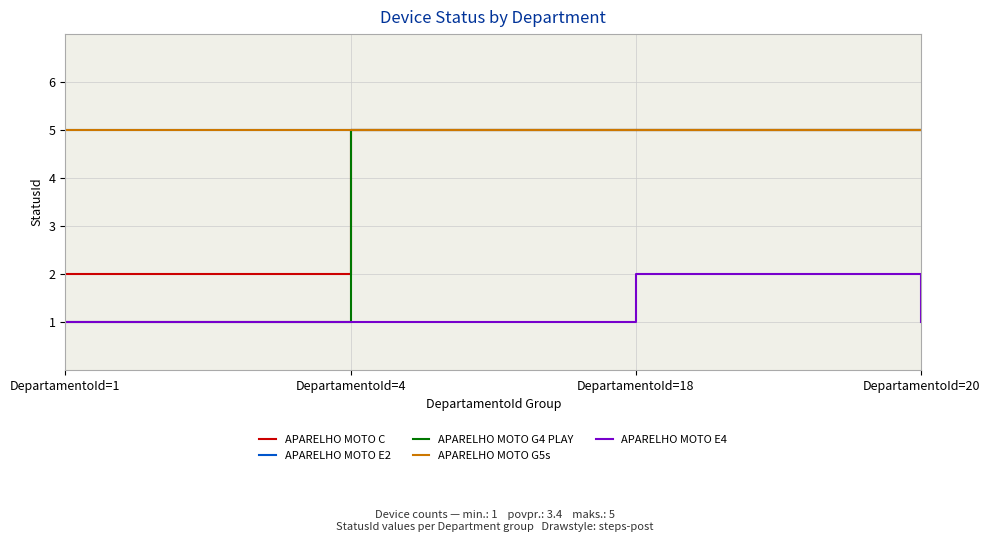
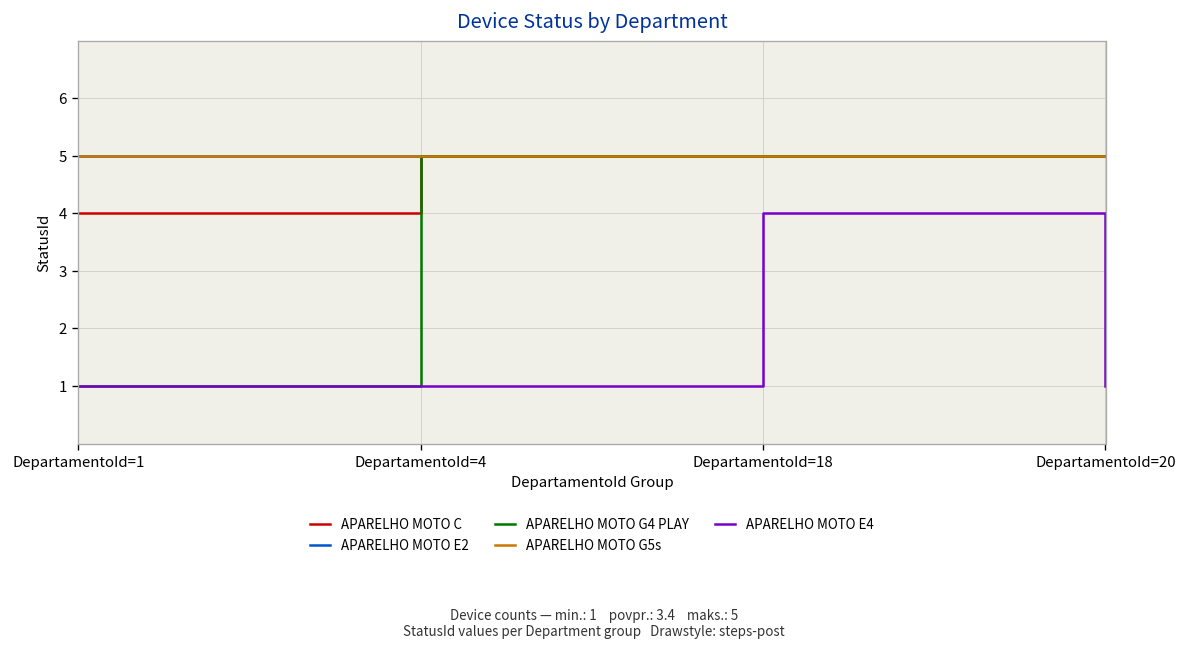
APARELHO MOTO C, DepartamentoId=1: 2 -> 4
APARELHO MOTO E4, DepartamentoId=18: 2 -> 4
